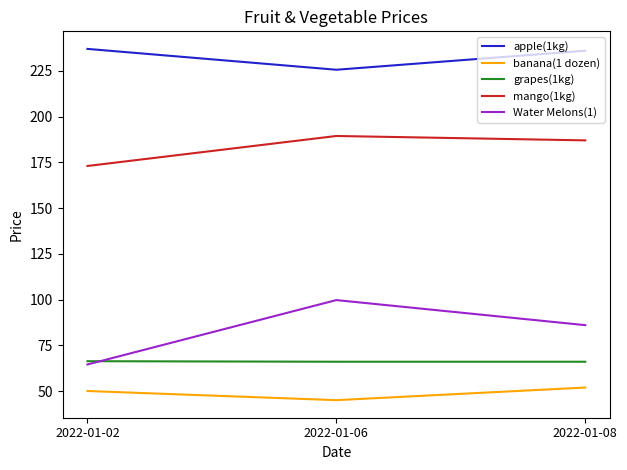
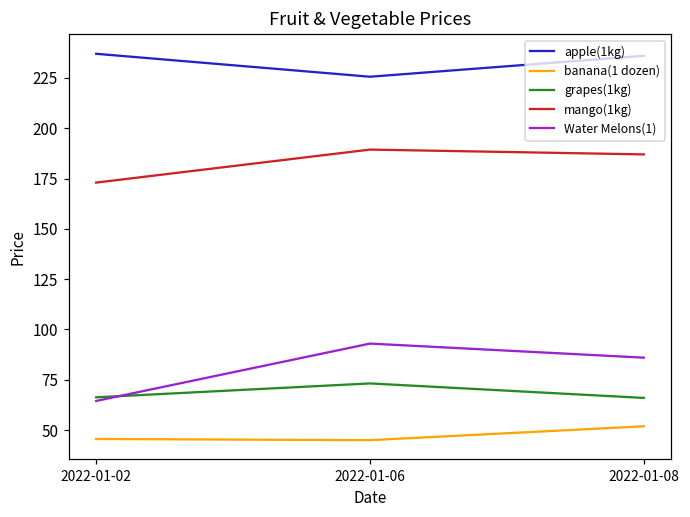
banana(1 dozen), 2022-01-02: 50 -> 46
grapes(1kg), 2022-01-06: 66 -> 73
Water Melons(1), 2022-01-06: 100 -> 93
